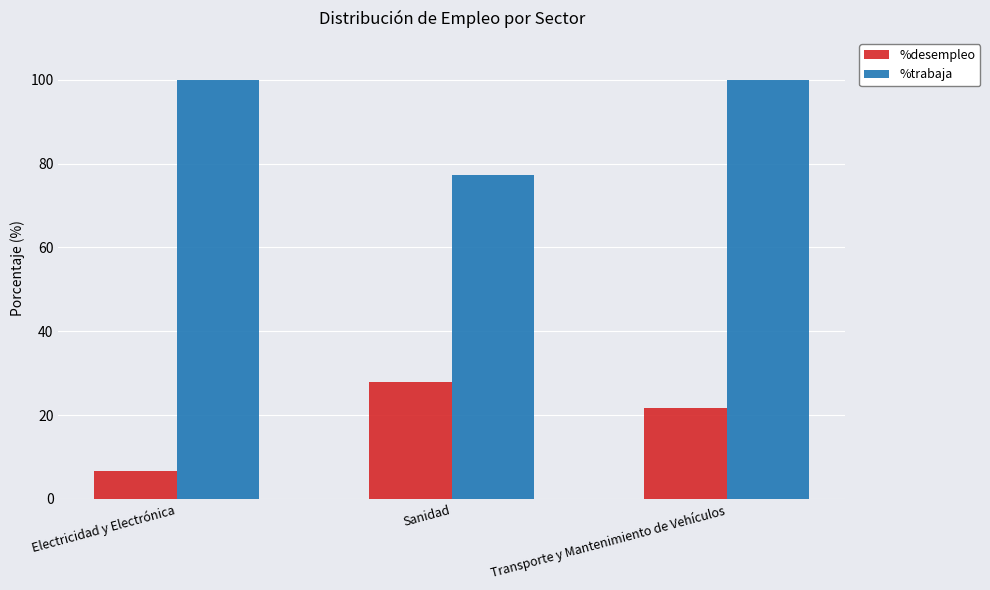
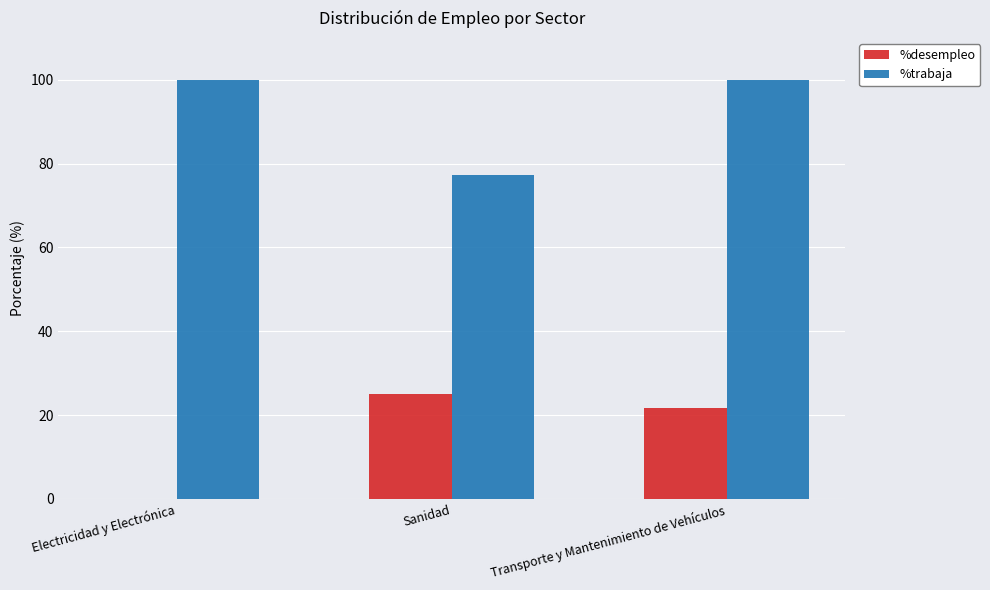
%desempleo, Electricidad y Electrónica: 7 -> 0
%desempleo, Sanidad: 28 -> 25
